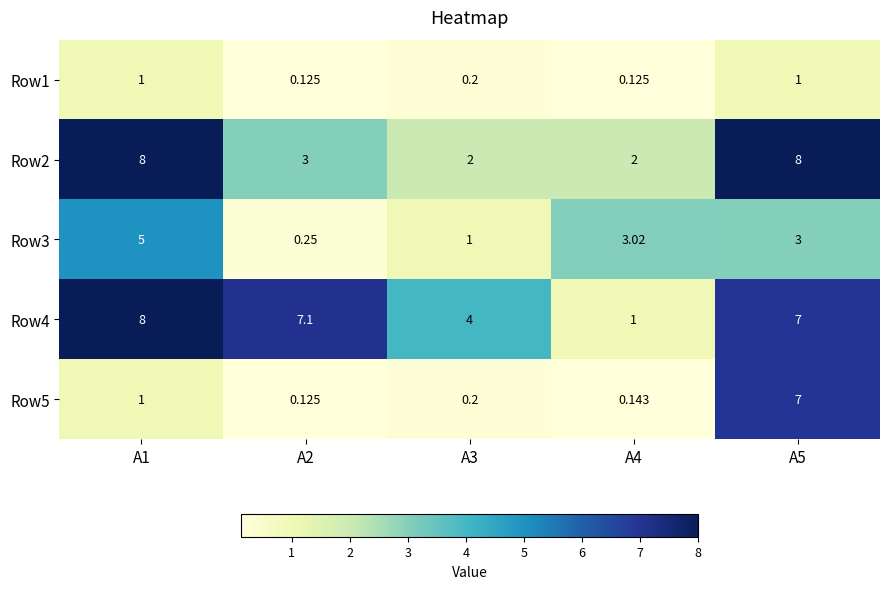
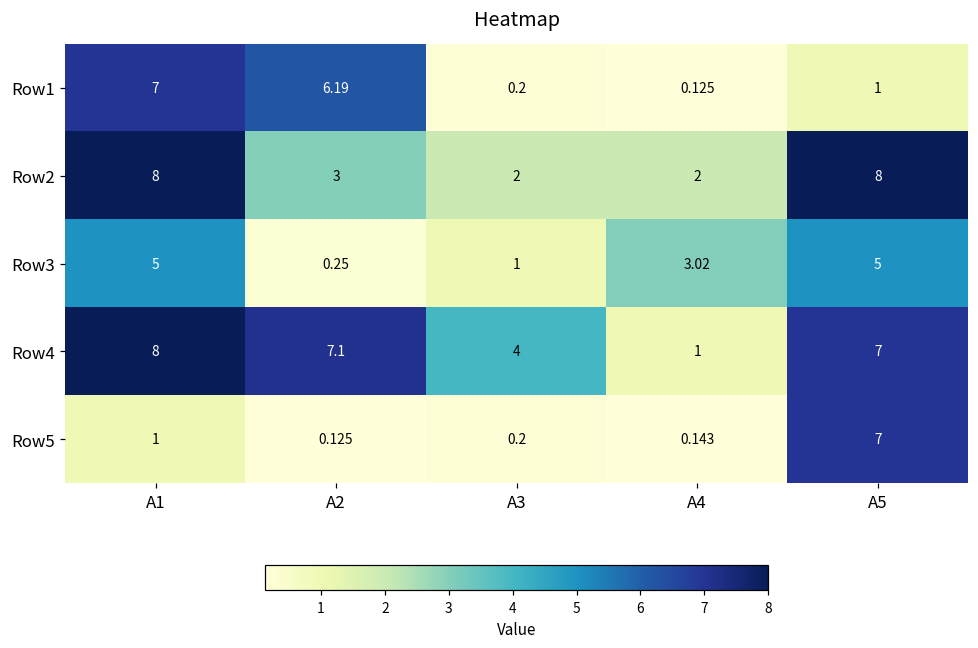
Row1, А1: 1 -> 7
Row1, А2: 0.125 -> 6.19
Row3, А5: 3 -> 5
